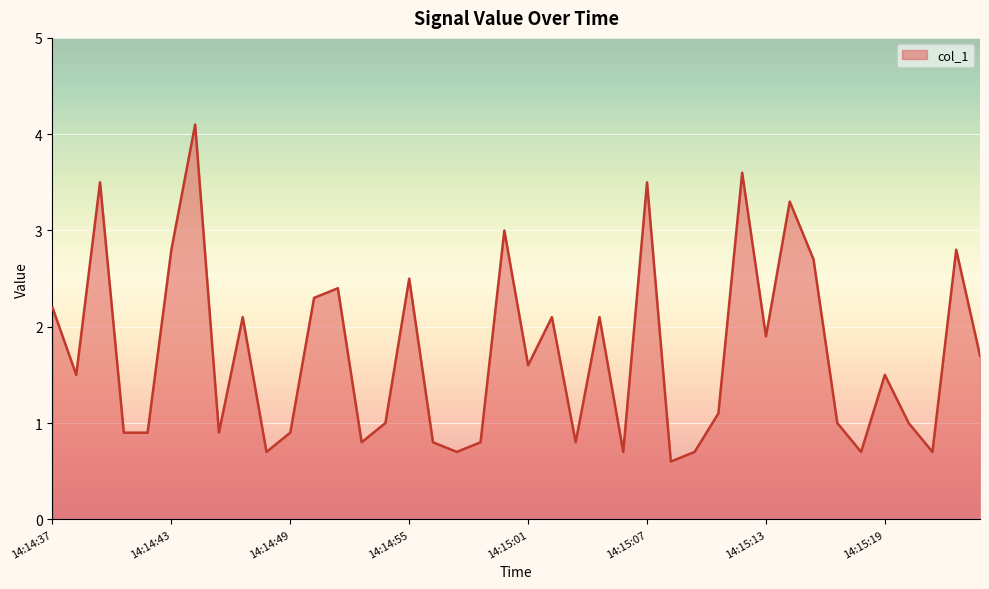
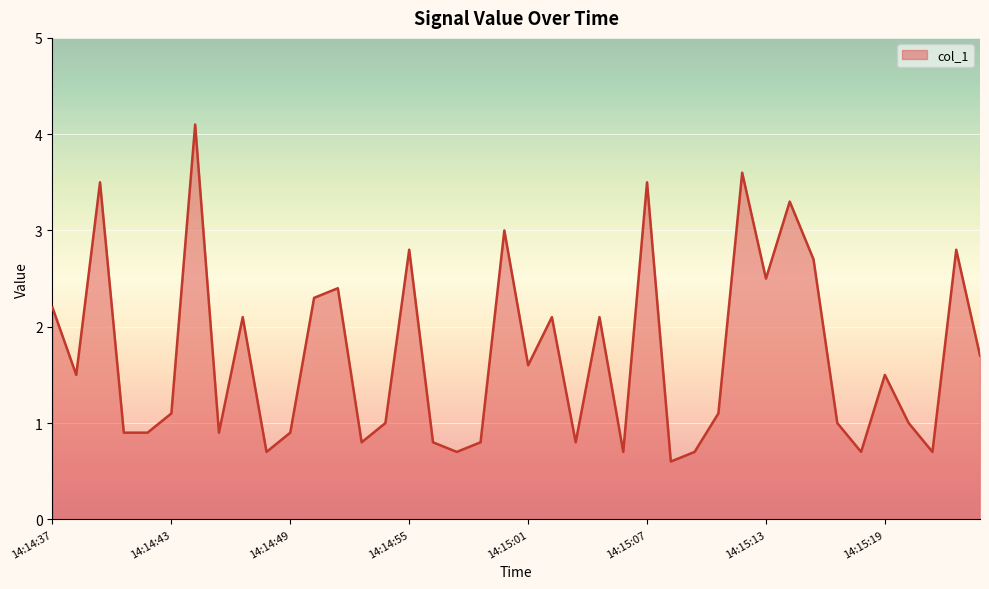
14:14:43: 2.8 -> 1.1
14:14:55: 2.5 -> 2.8
14:15:13: 1.9 -> 2.5
